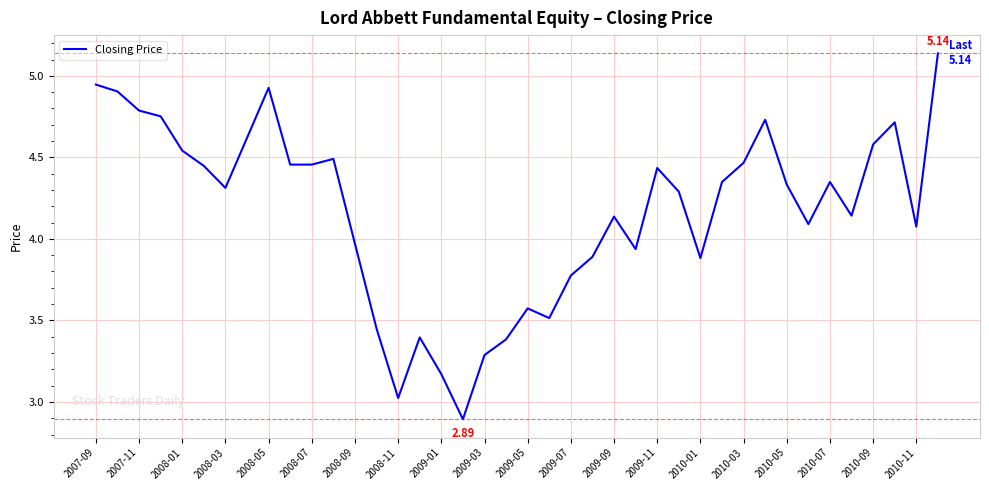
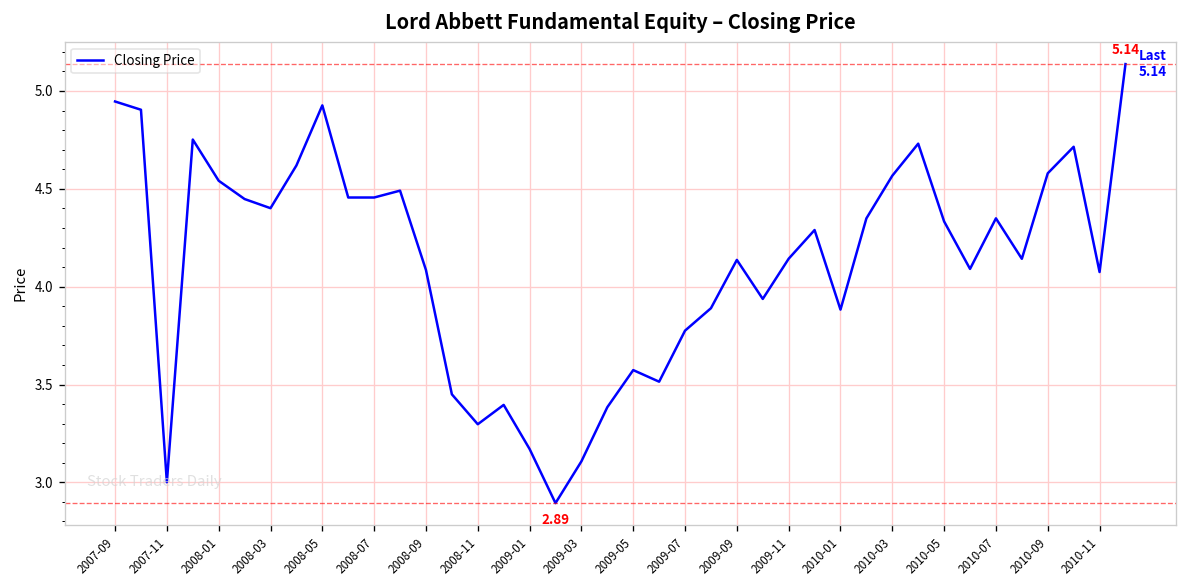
2007-11: 4.79 -> 3.00
2008-03: 4.31 -> 4.40
2008-09: 3.97 -> 4.09
2008-11: 3.02 -> 3.30
2009-03: 3.29 -> 3.11
2009-11: 4.43 -> 4.14
2010-03: 4.47 -> 4.57
